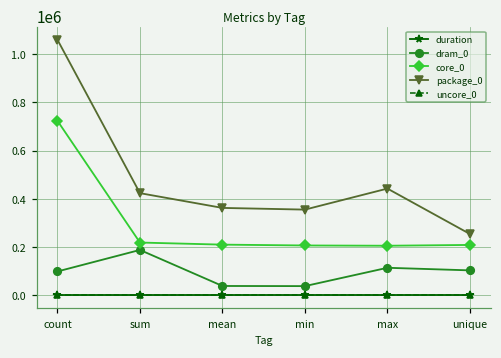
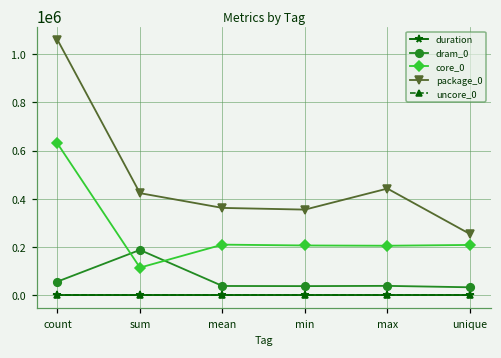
dram_0, count: 100000 -> 60000
core_0, count: 720000 -> 630000
core_0, sum: 220000 -> 120000
dram_0, max: 110000 -> 40000
dram_0, unique: 100000 -> 30000
